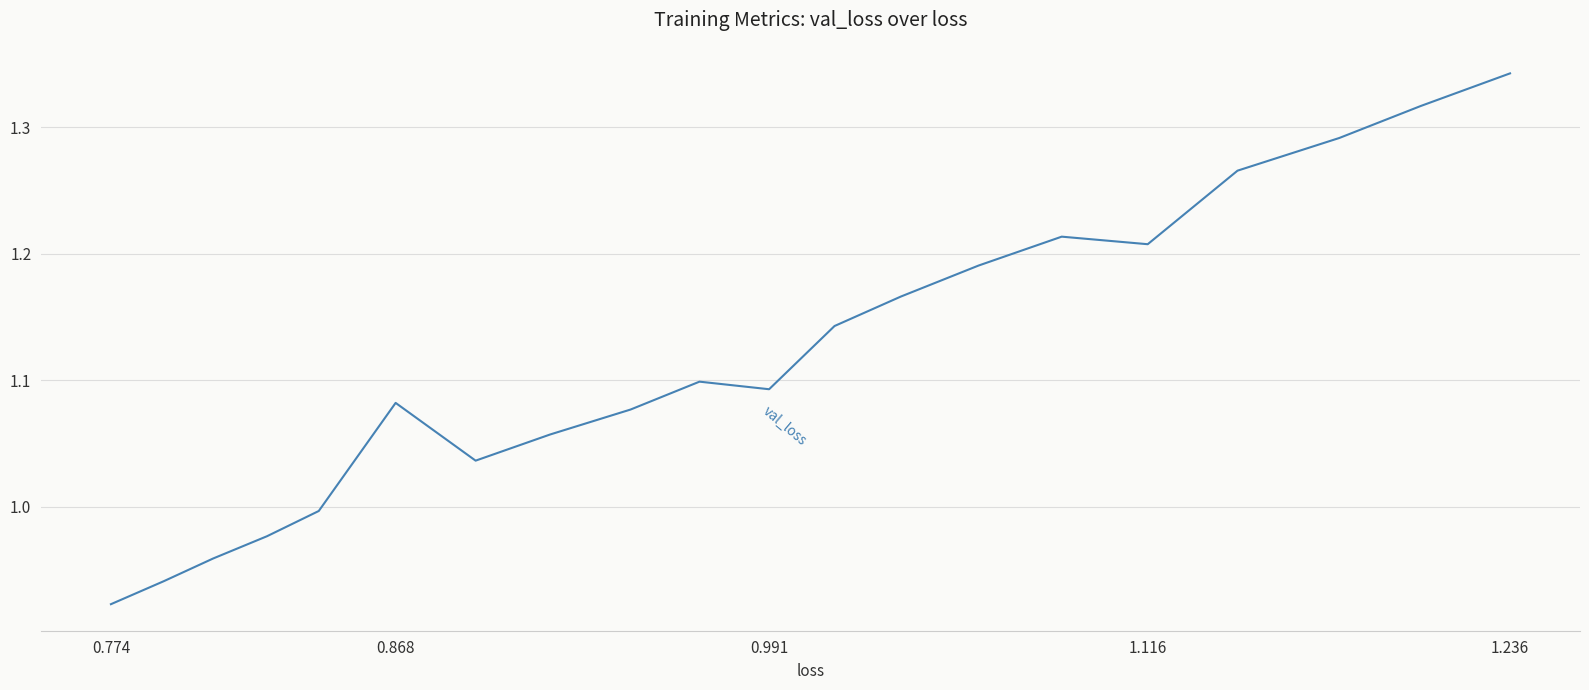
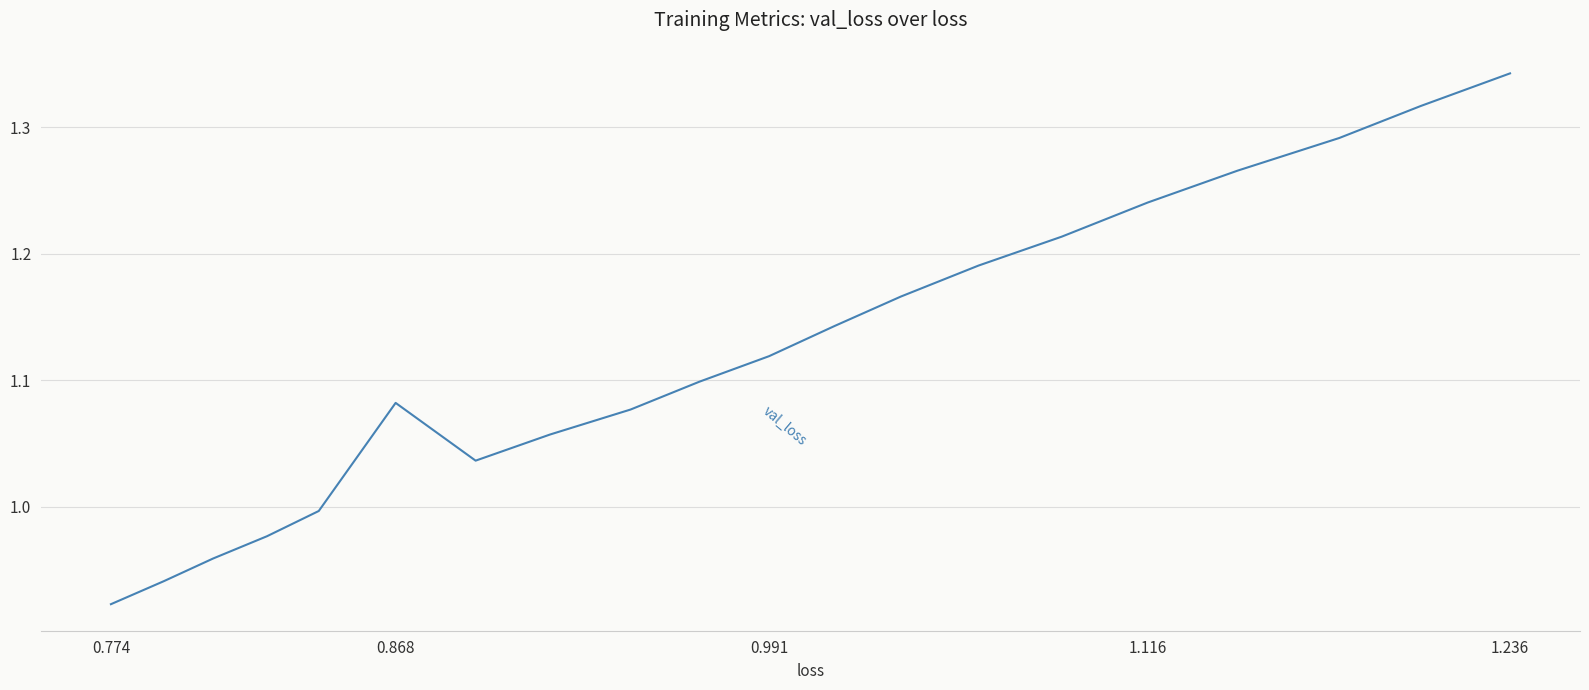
0.991: 1.093 -> 1.119
1.116: 1.208 -> 1.240
